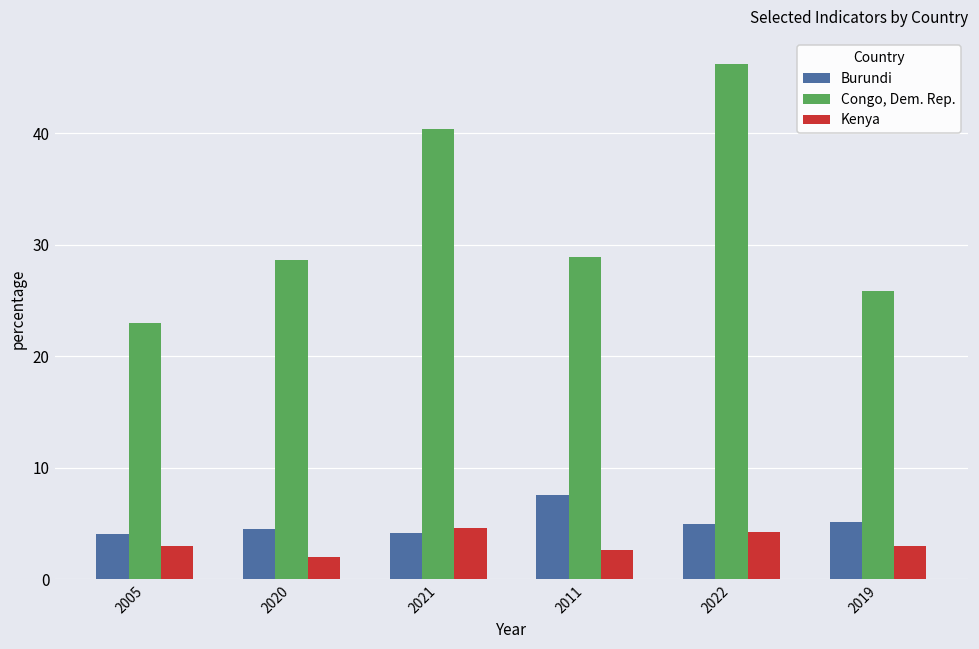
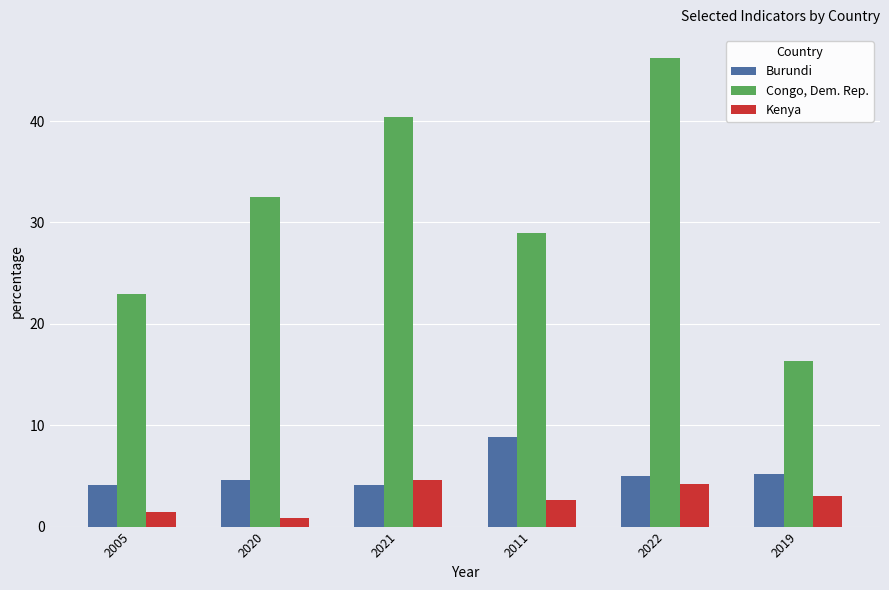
Kenya, 2005: 3.0 -> 1.4
Congo, Dem. Rep., 2020: 28.6 -> 32.5
Kenya, 2020: 2.0 -> 0.9
Burundi, 2011: 7.6 -> 8.8
Congo, Dem. Rep., 2019: 25.9 -> 16.4
